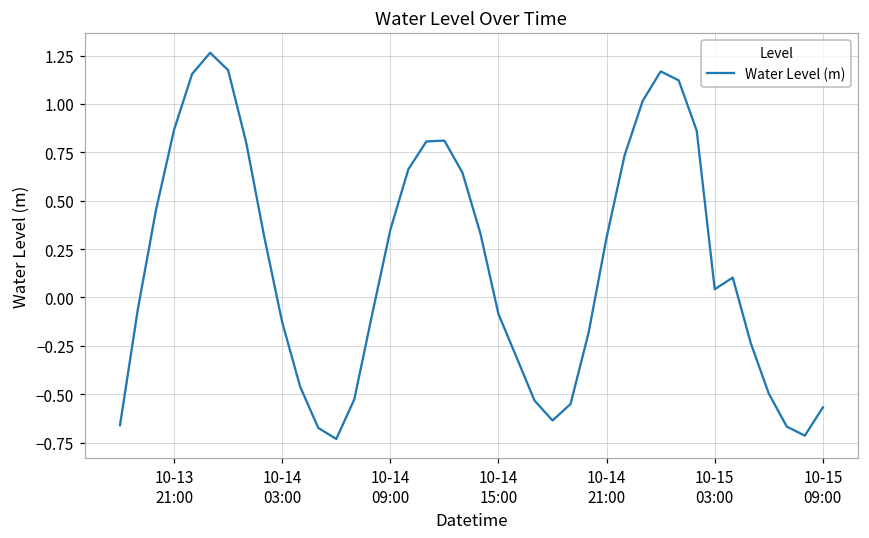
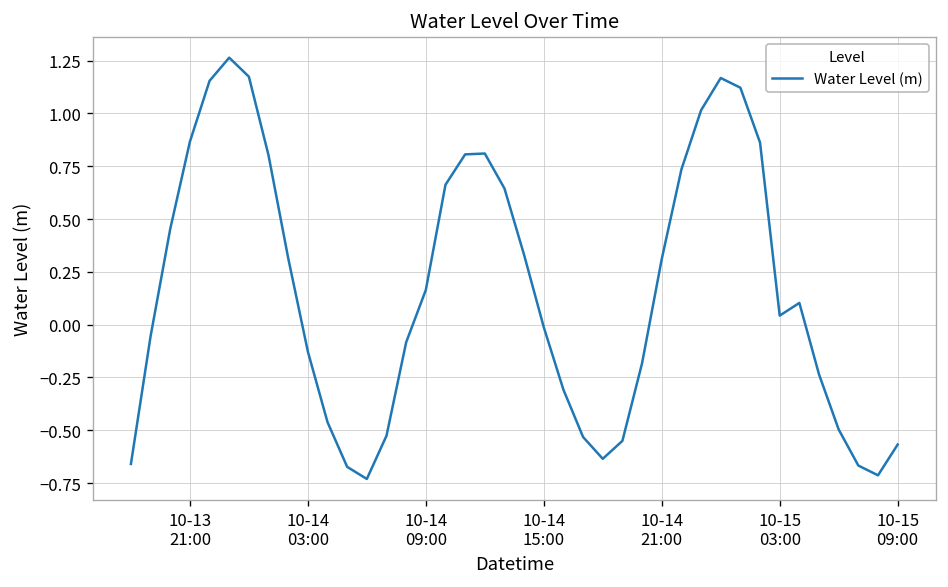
10-14 09:00: 0.35 -> 0.16
10-14 15:00: -0.09 -> -0.01
